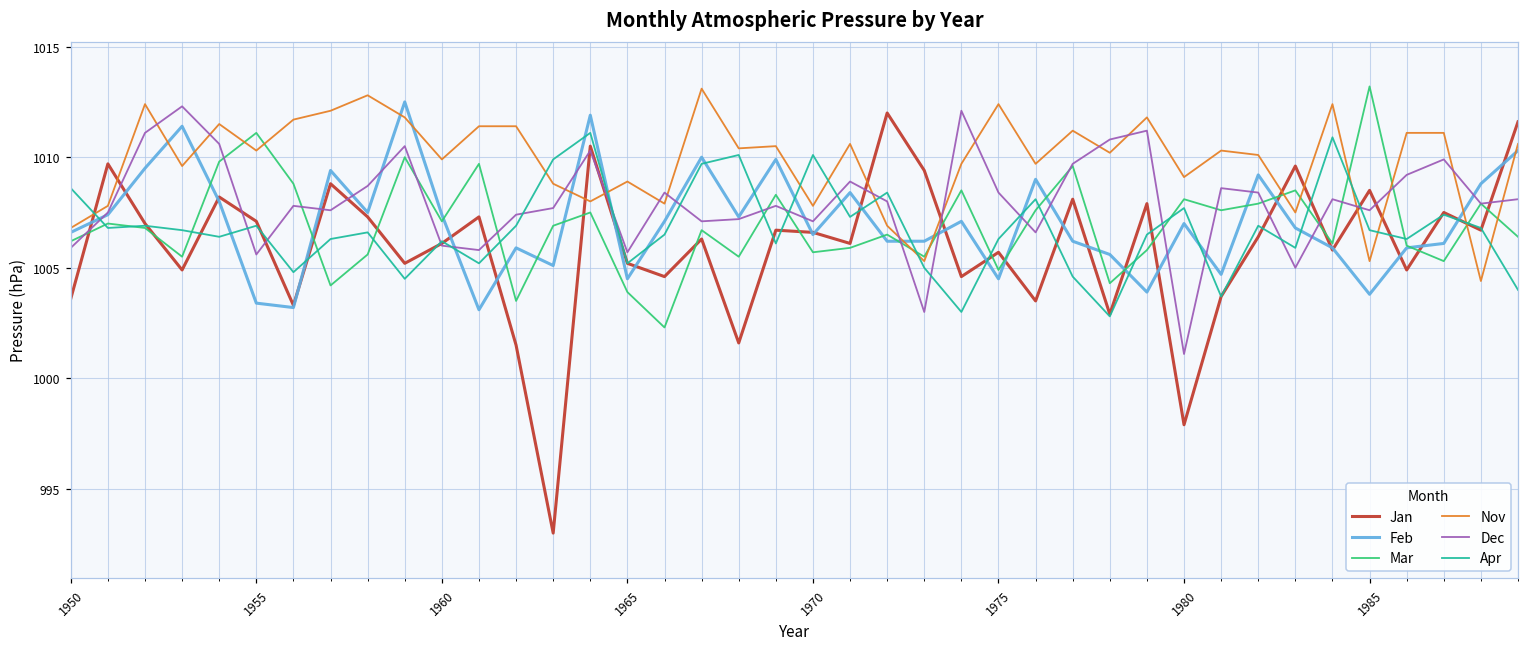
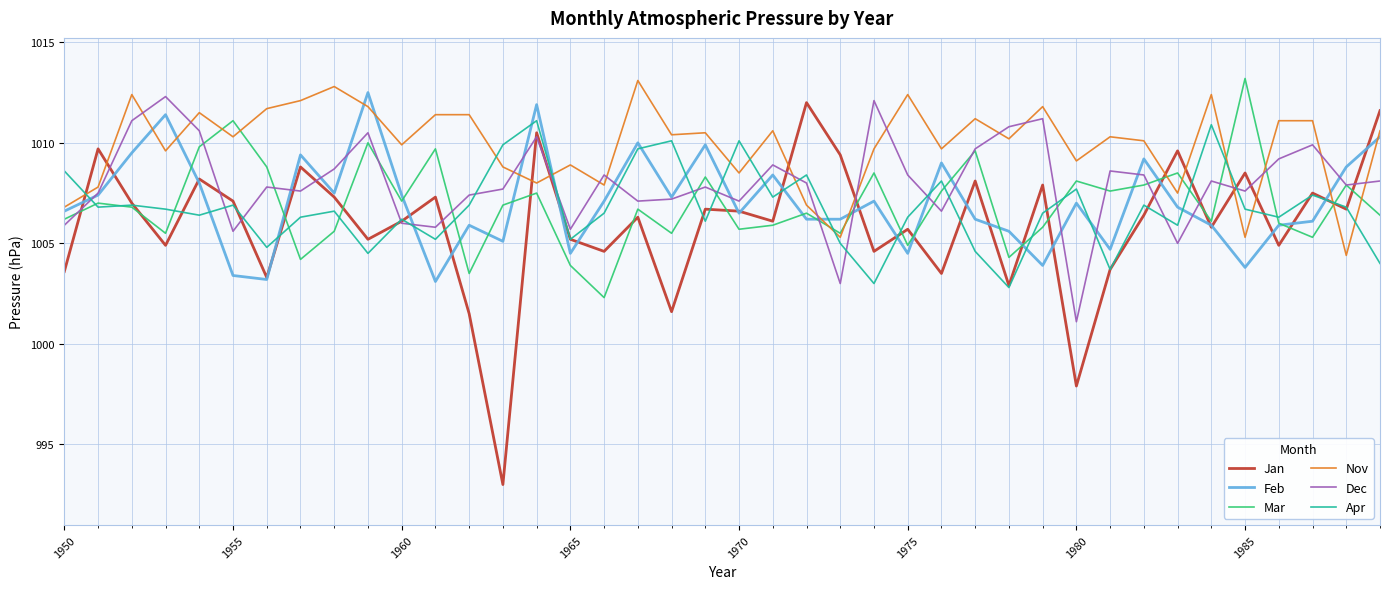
Nov, 1970: 1007.8 -> 1008.5
